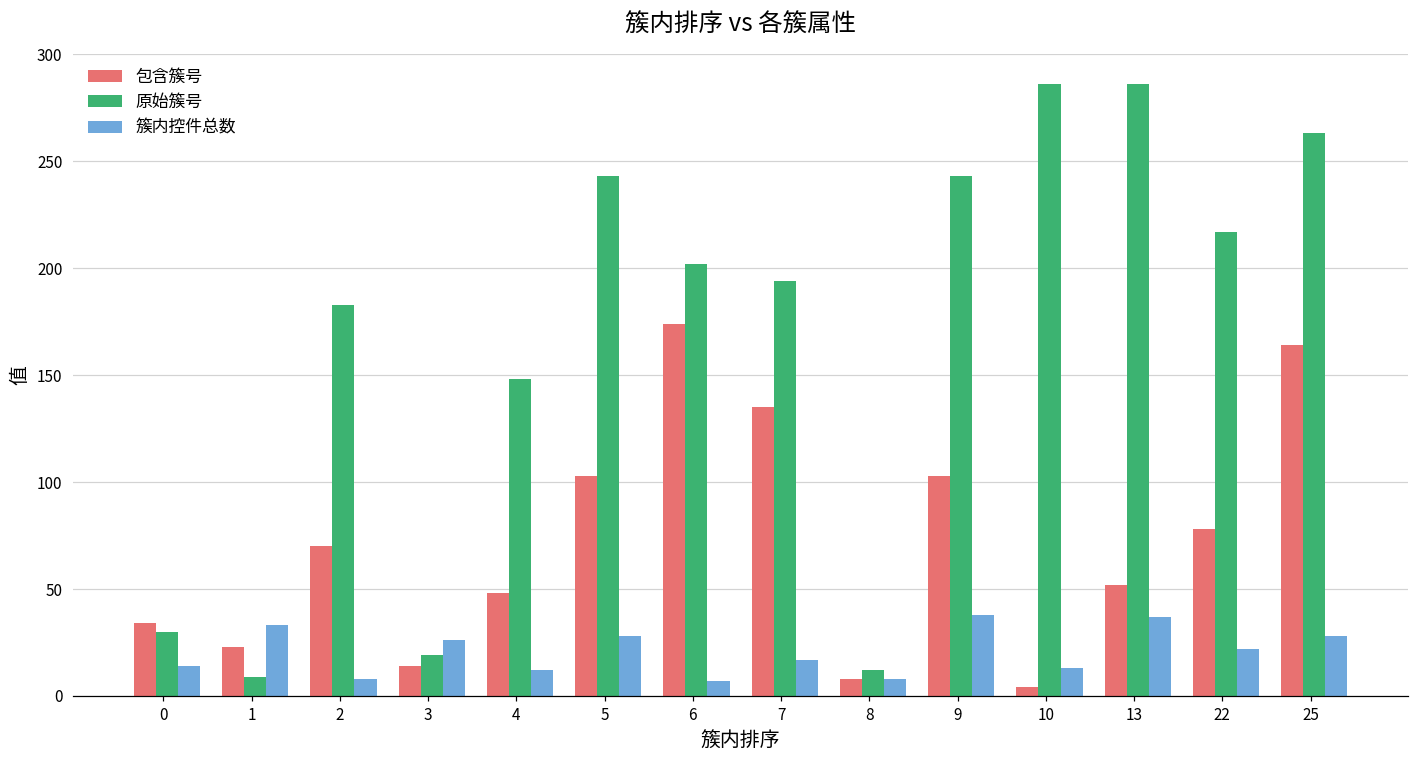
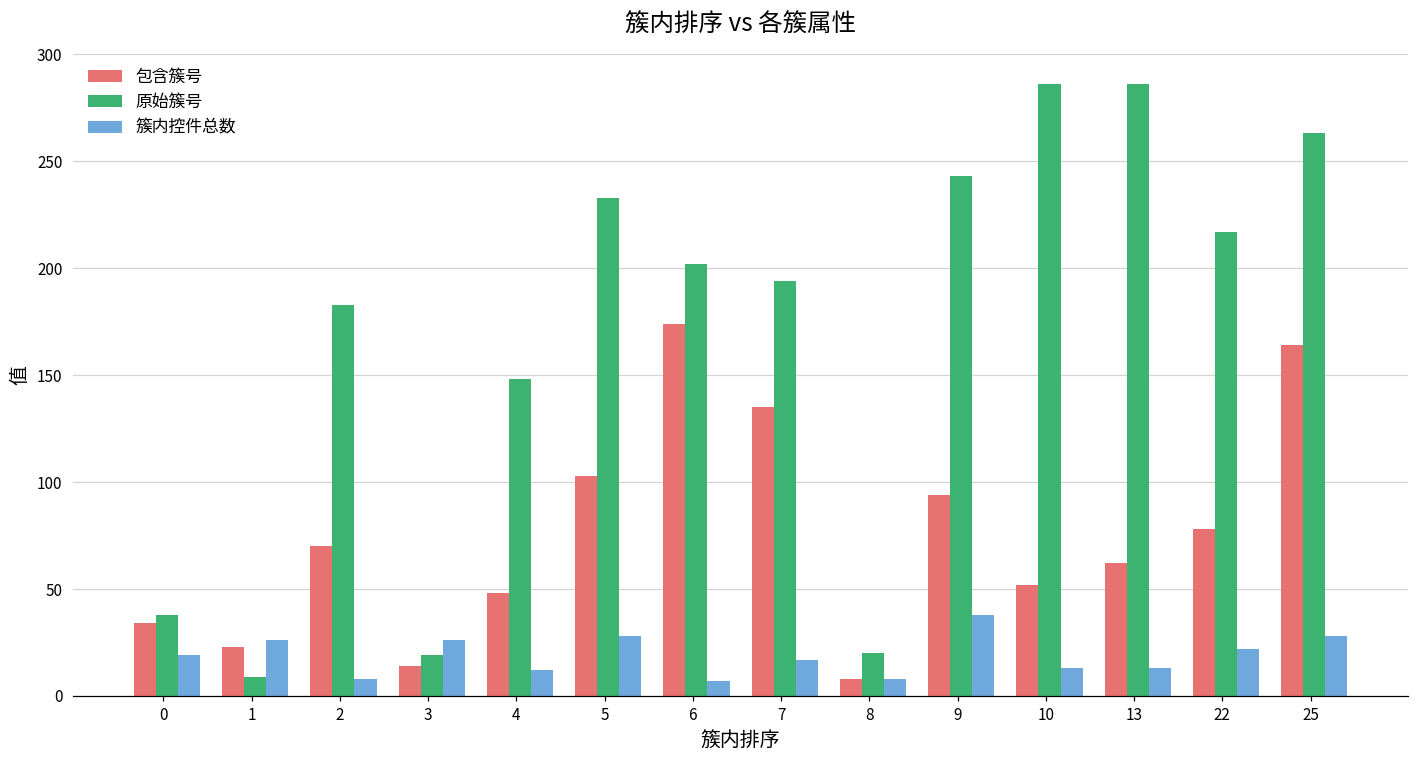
原始簇号, 0: 30 -> 38
簇内控件总数, 0: 14 -> 19
簇内控件总数, 1: 33 -> 26
原始簇号, 5: 243 -> 233
原始簇号, 8: 12 -> 20
包含簇号, 9: 103 -> 94
包含簇号, 10: 4 -> 52
包含簇号, 13: 52 -> 62
簇内控件总数, 13: 37 -> 13
